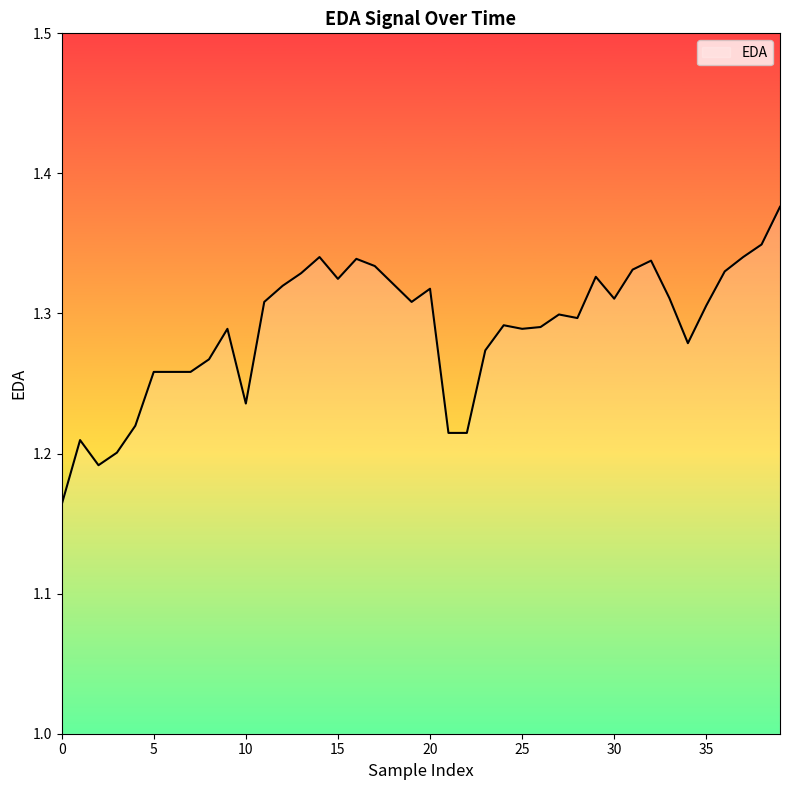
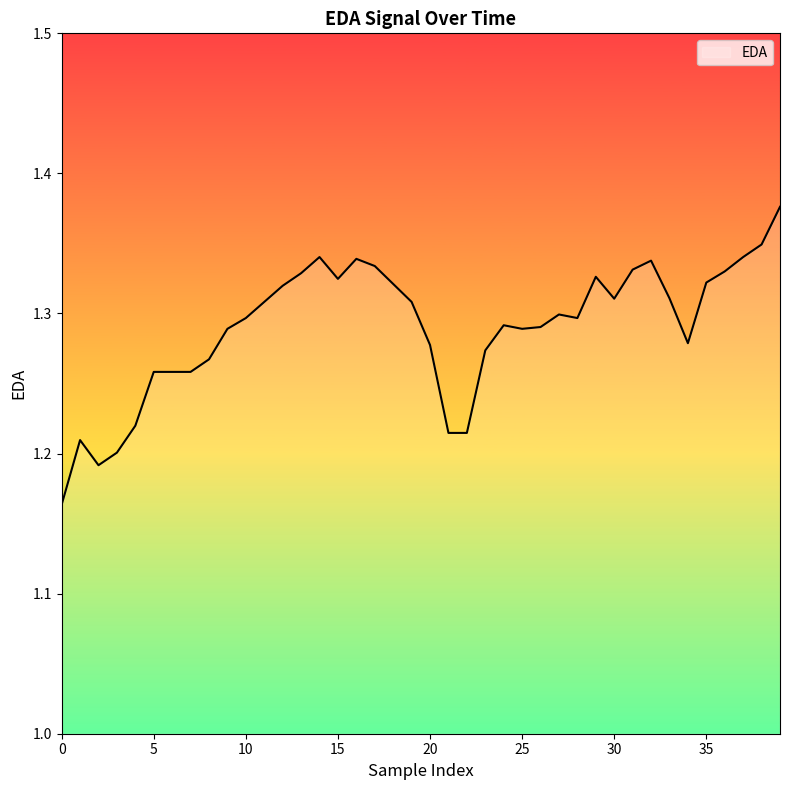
10: 1.236 -> 1.297
20: 1.318 -> 1.278
35: 1.306 -> 1.322
